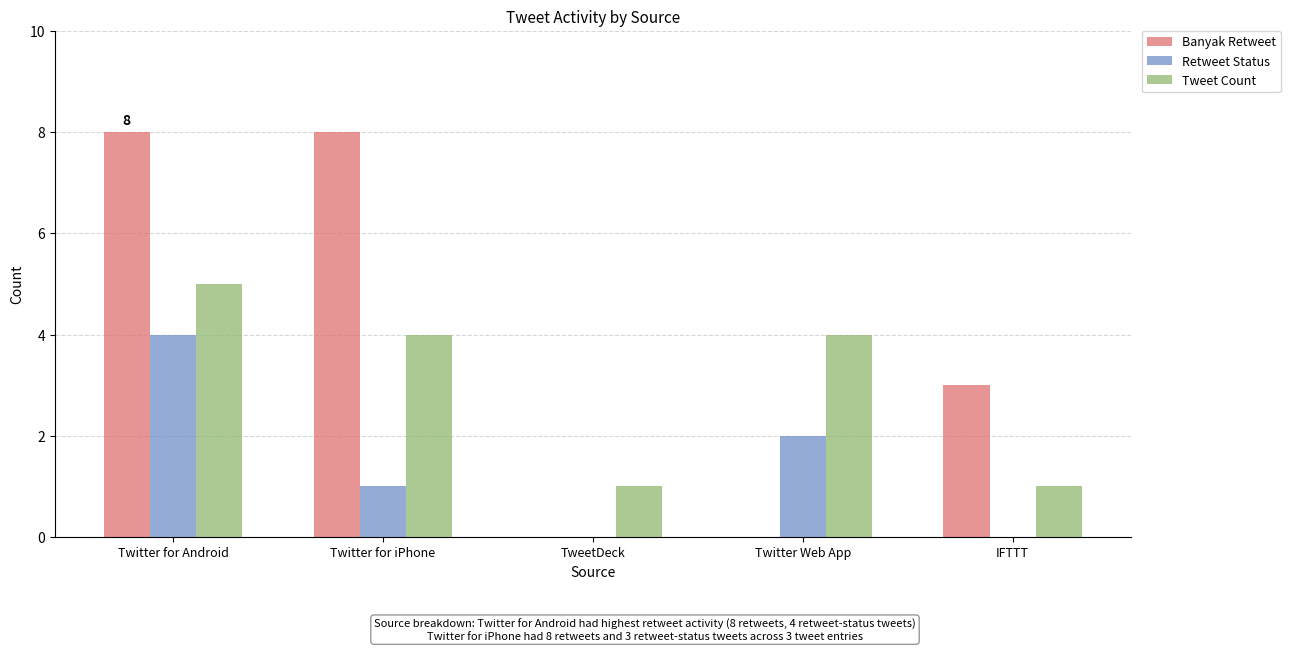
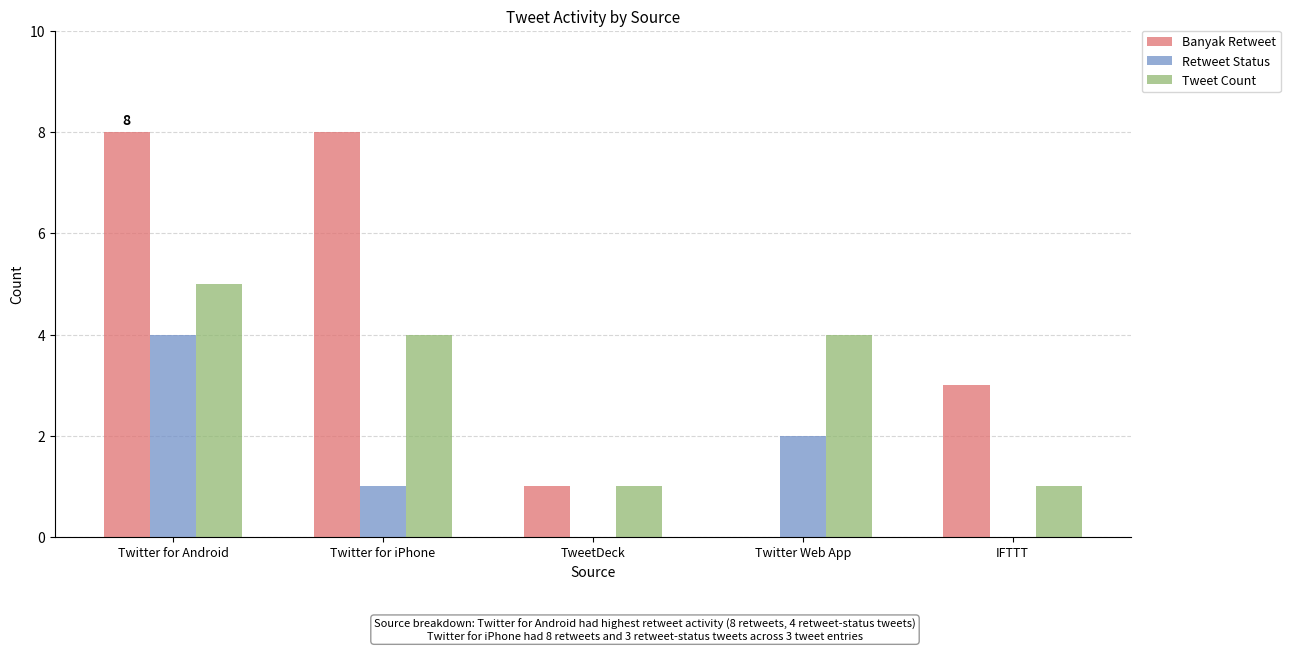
Banyak Retweet, TweetDeck: 0 -> 1
